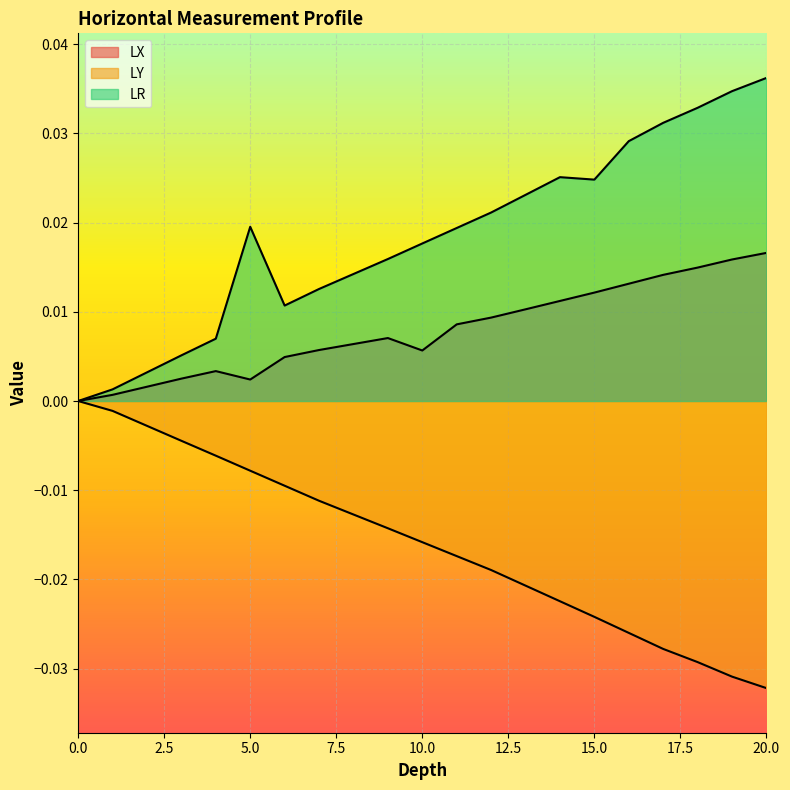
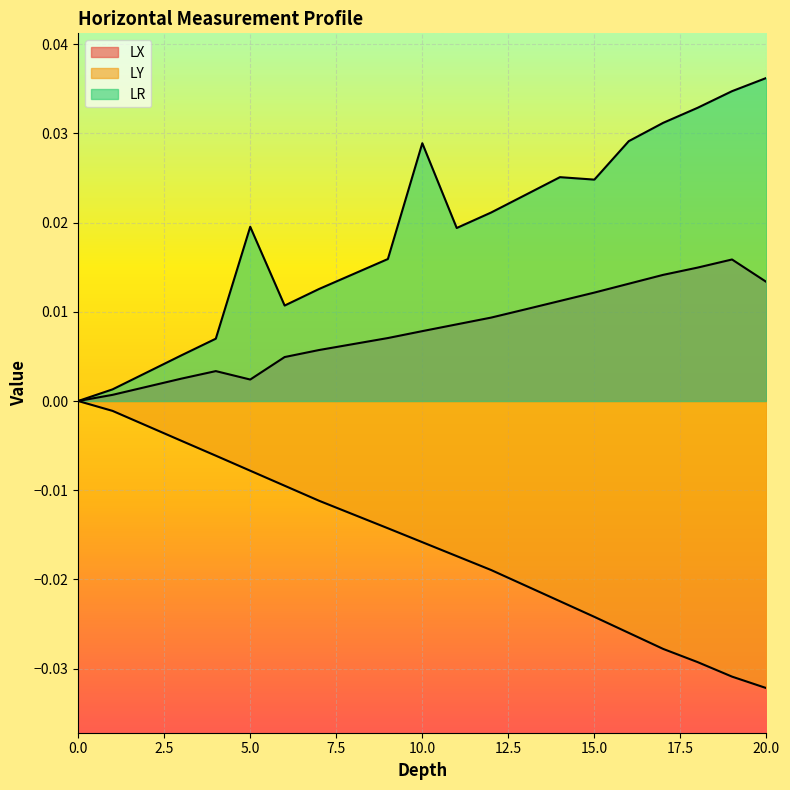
LX, 10.0: 0.006 -> 0.008
LR, 10.0: 0.018 -> 0.029
LX, 20.0: 0.017 -> 0.013
